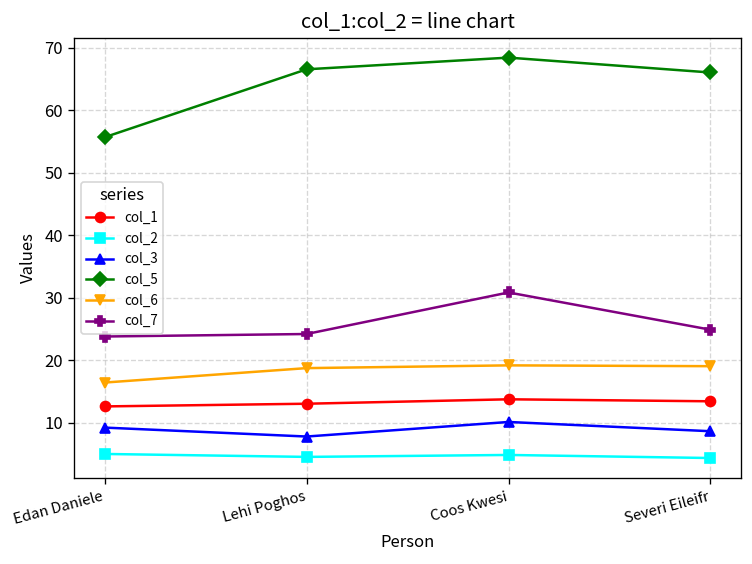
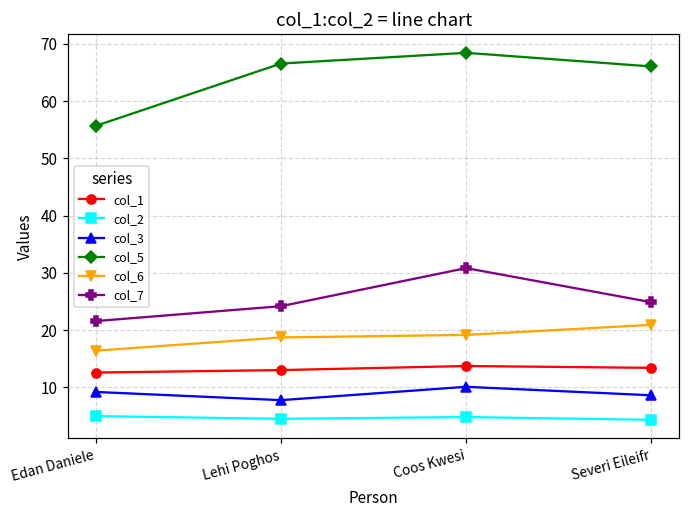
col_7, Edan Daniele: 24 -> 22
col_6, Severi Eileifr: 19 -> 21
